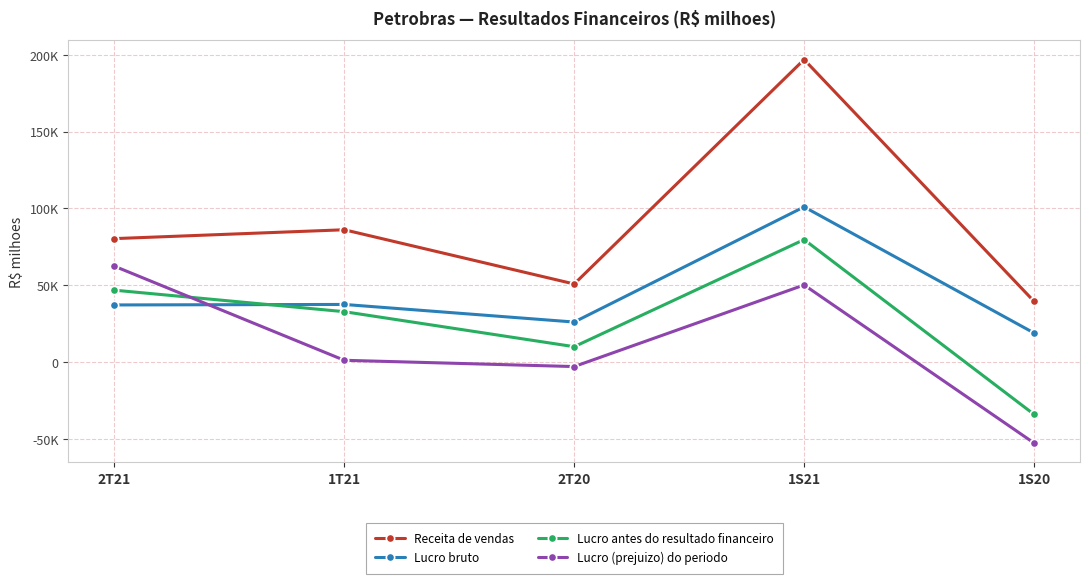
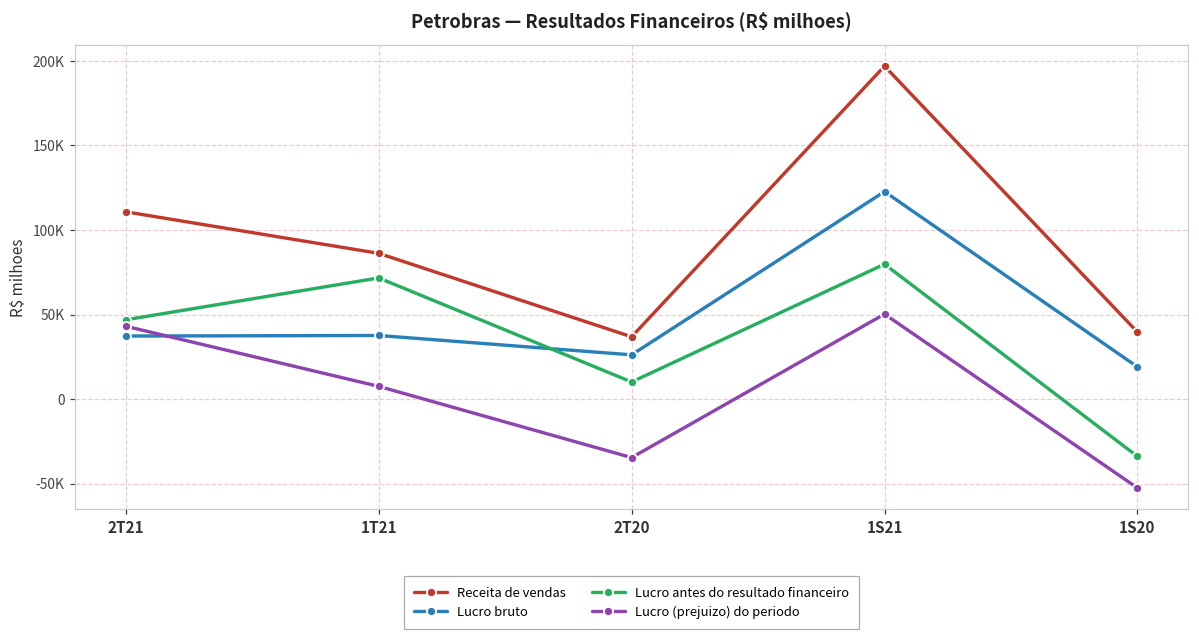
Receita de vendas, 2T21: 80000 -> 111000
Lucro (prejuizo) do periodo, 2T21: 62000 -> 43000
Lucro antes do resultado financeiro, 1T21: 33000 -> 72000
Lucro (prejuizo) do periodo, 1T21: 1000 -> 8000
Receita de vendas, 2T20: 51000 -> 37000
Lucro (prejuizo) do periodo, 2T20: -3000 -> -35000
Lucro bruto, 1S21: 101000 -> 123000
